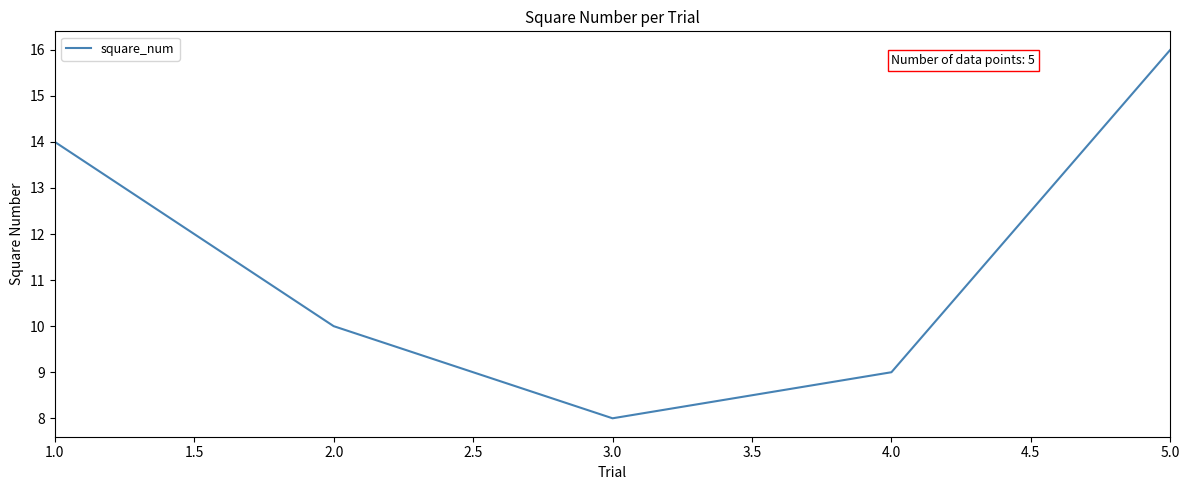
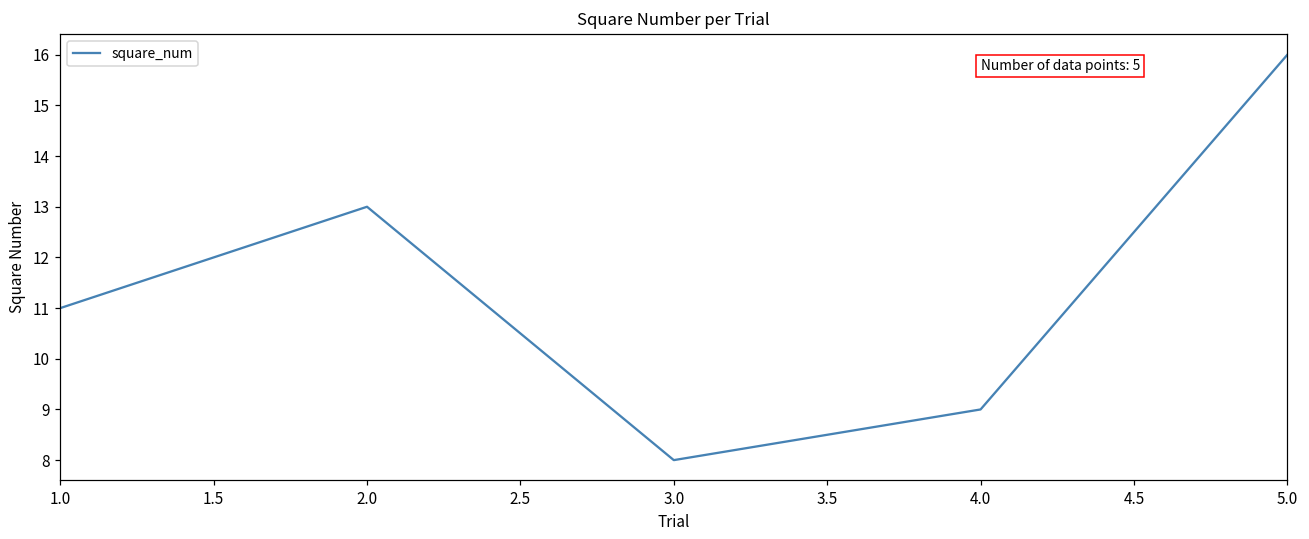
1.0: 14 -> 11
2.0: 10 -> 13
